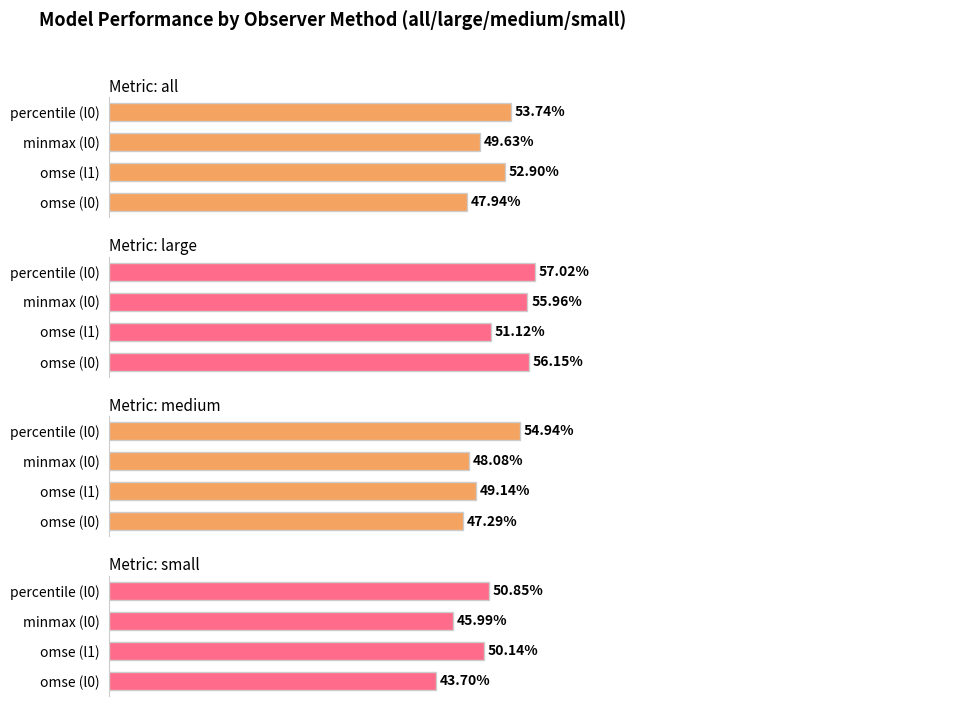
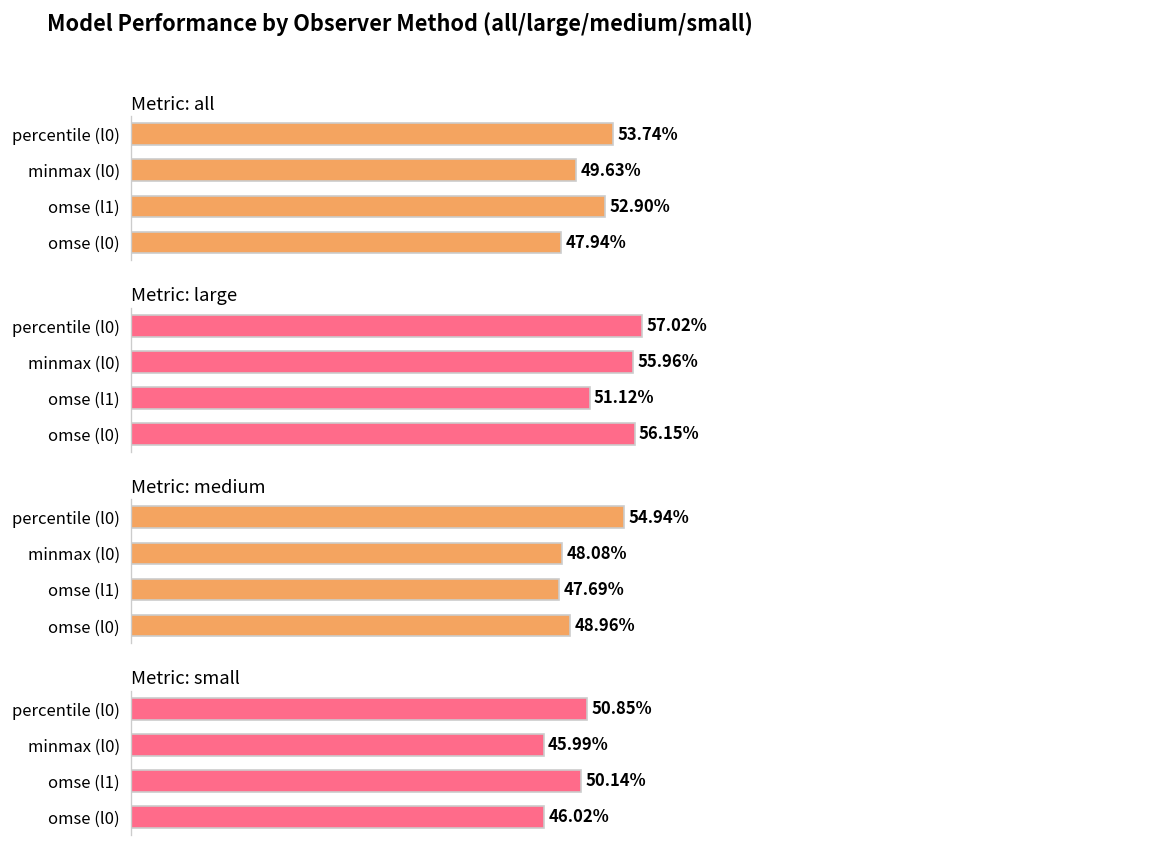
Metric: medium, omse (l1): 49.14% -> 47.69%
Metric: medium, omse (l0): 47.29% -> 48.96%
Metric: small, omse (l0): 43.70% -> 46.02%
